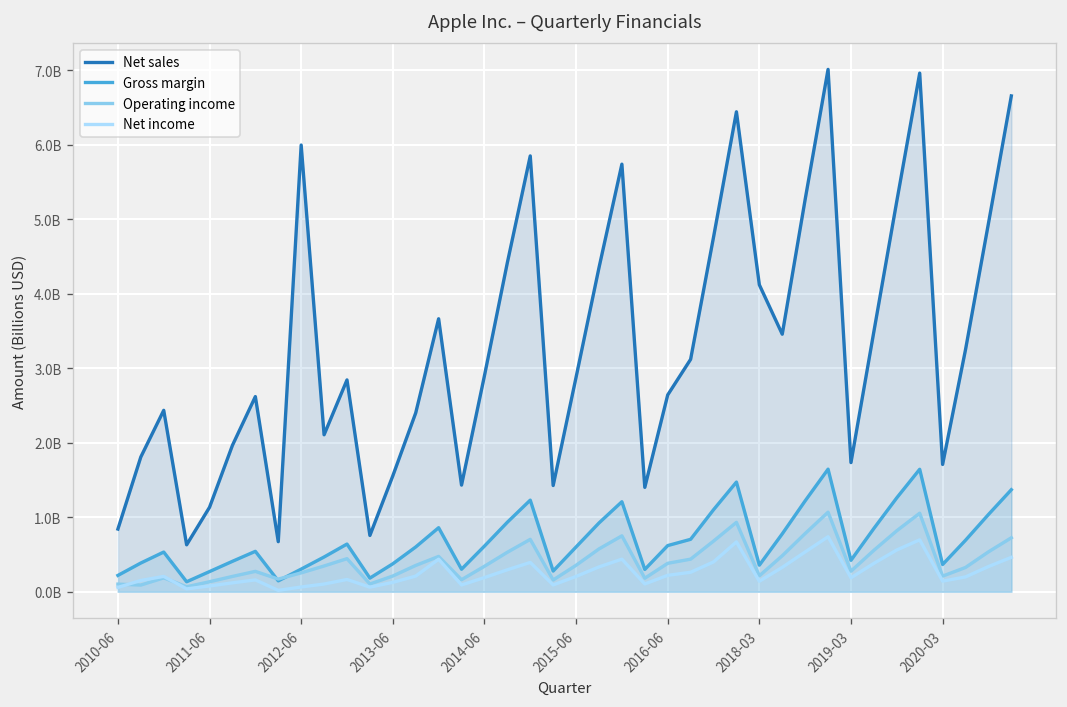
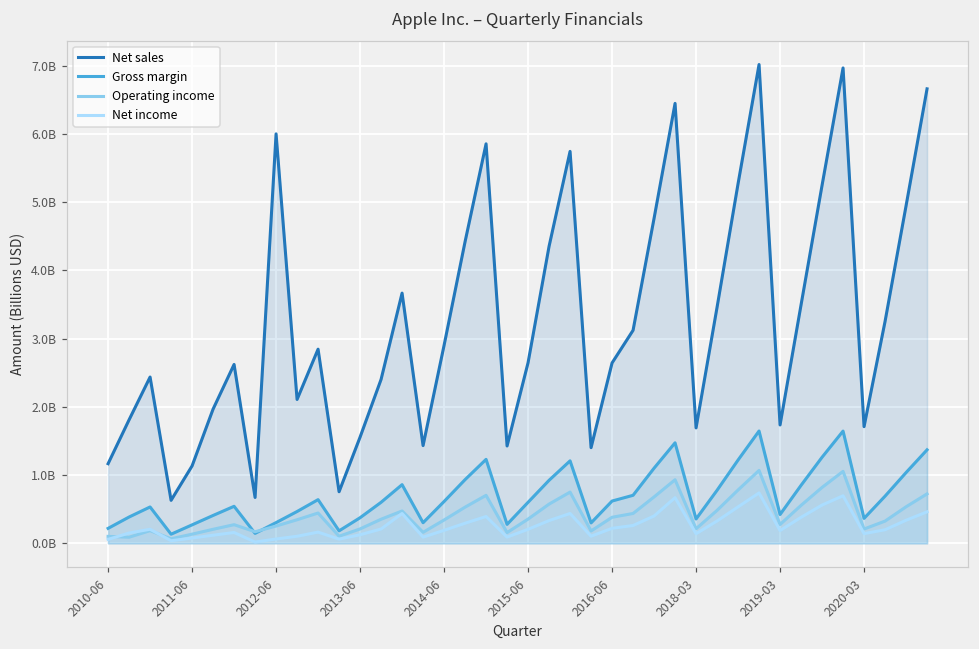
Net sales, 2010-06: 800000000 -> 1200000000
Net sales, 2015-06: 2900000000 -> 2600000000
Net sales, 2018-03: 4100000000 -> 1700000000
